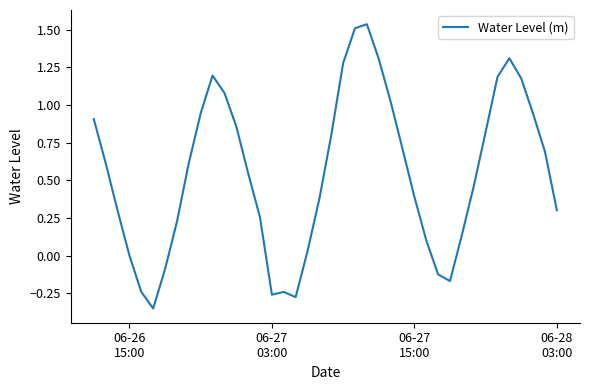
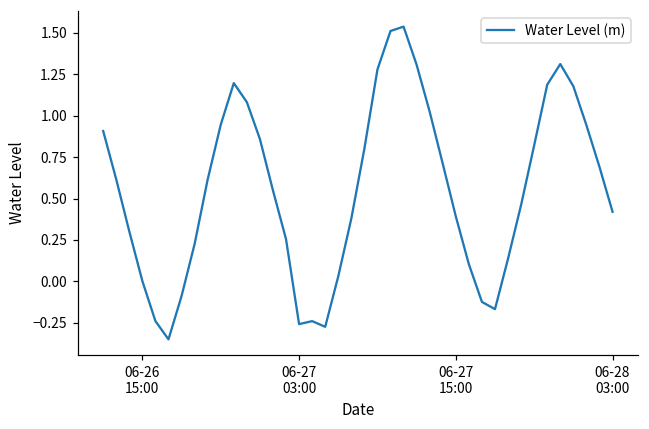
06-28 03:00: 0.30 -> 0.42
